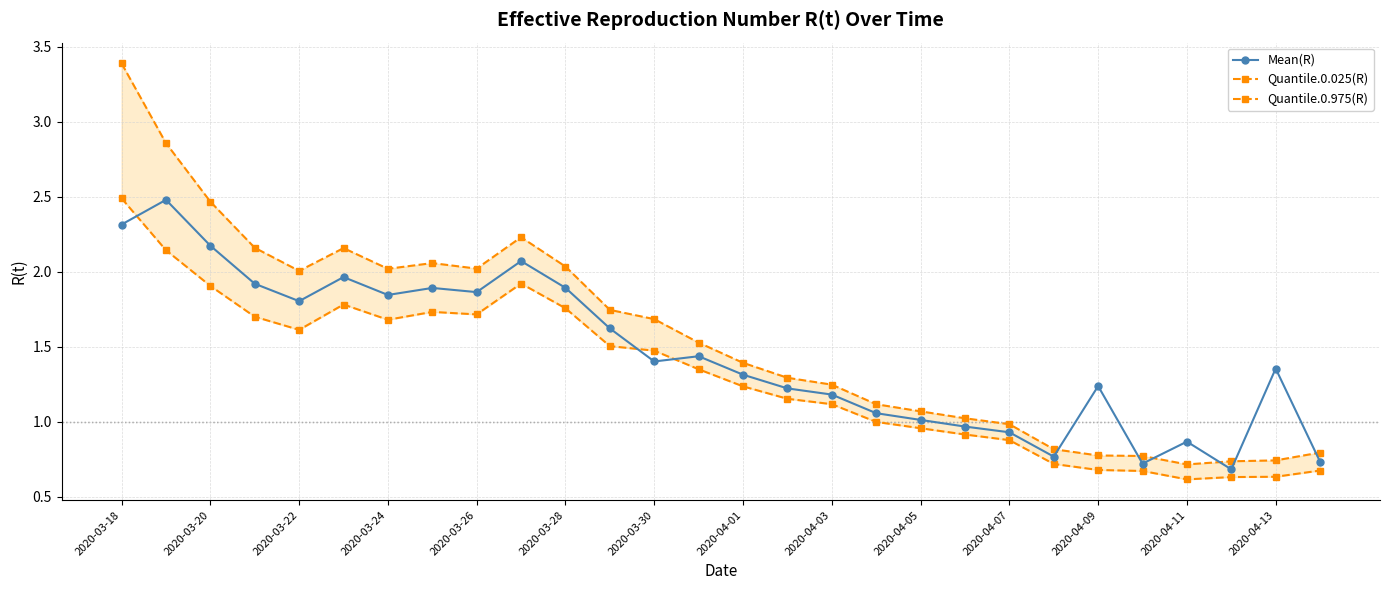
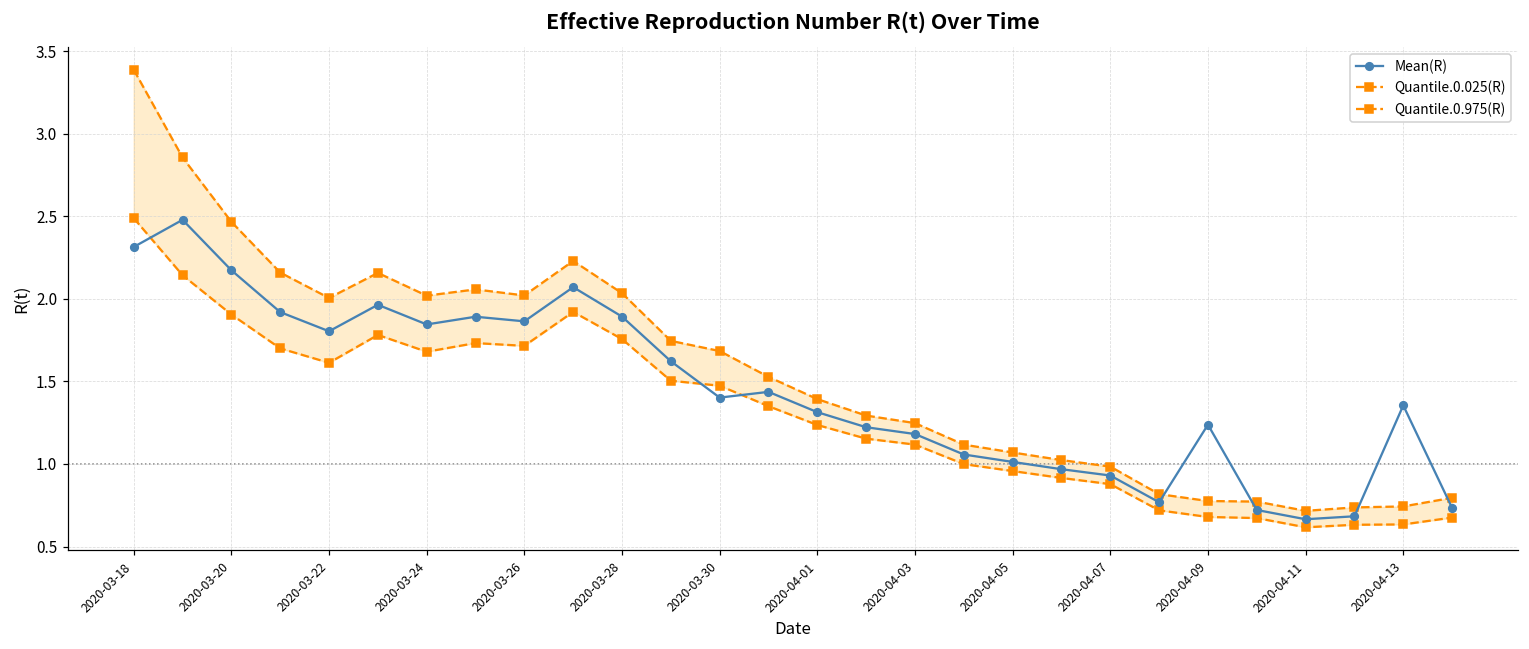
Mean(R), 2020-04-11: 0.87 -> 0.67
